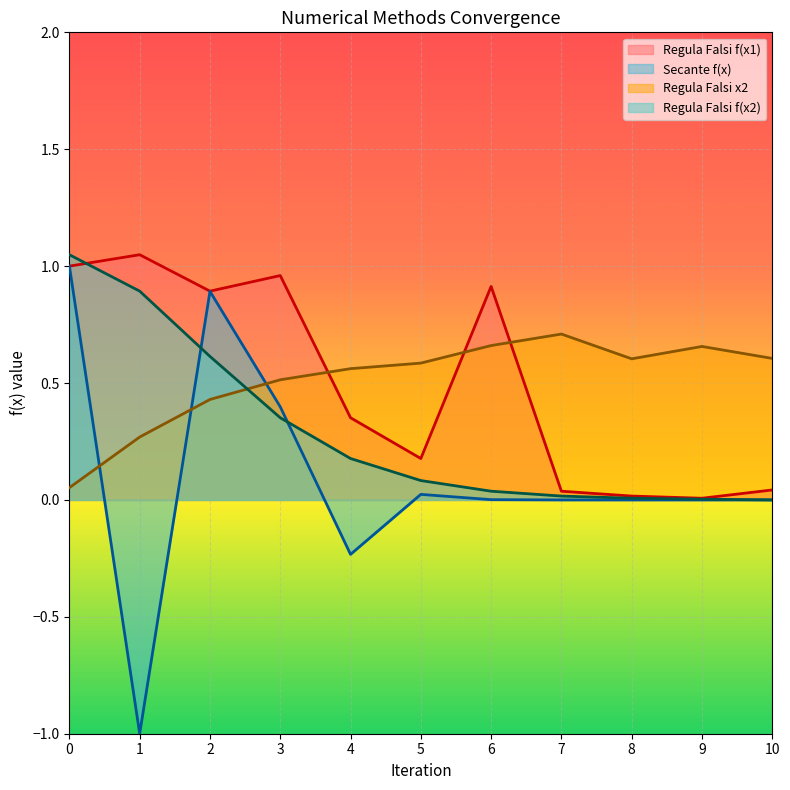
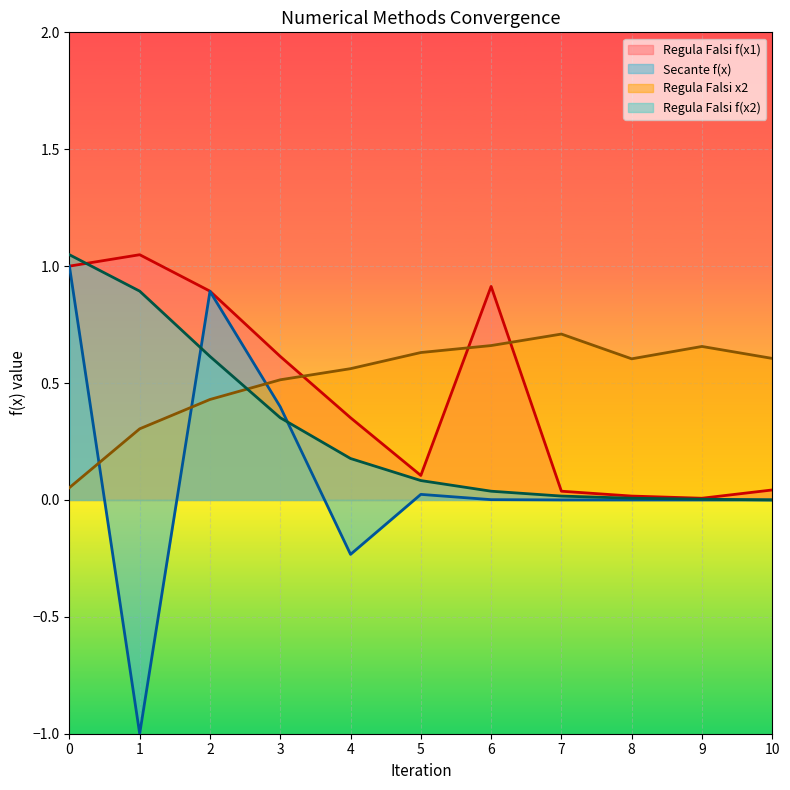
Regula Falsi x2, 1: 0.27 -> 0.30
Regula Falsi f(x1), 3: 0.96 -> 0.61
Regula Falsi f(x1), 5: 0.18 -> 0.10
Regula Falsi x2, 5: 0.59 -> 0.63
